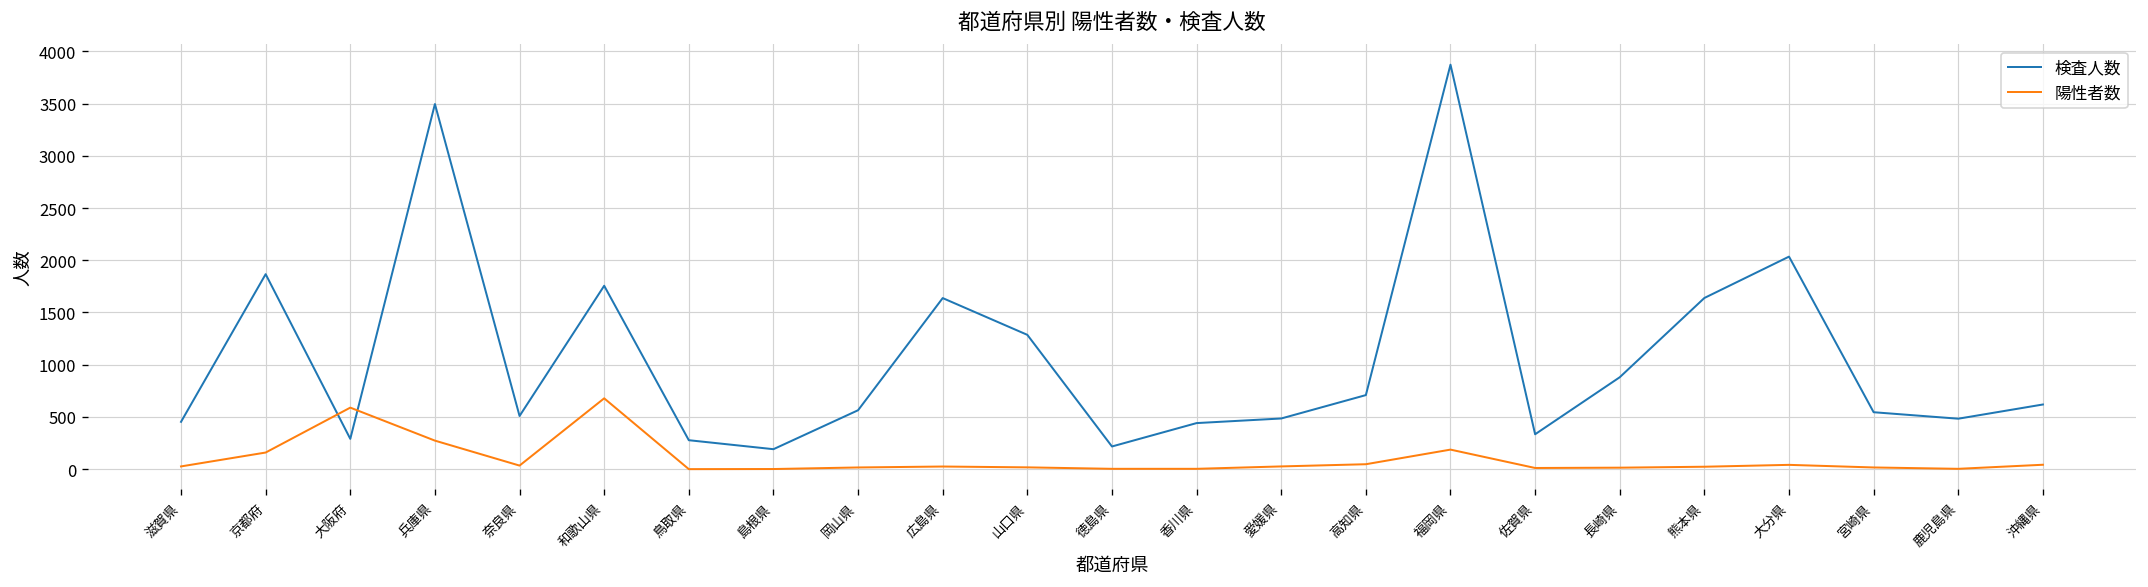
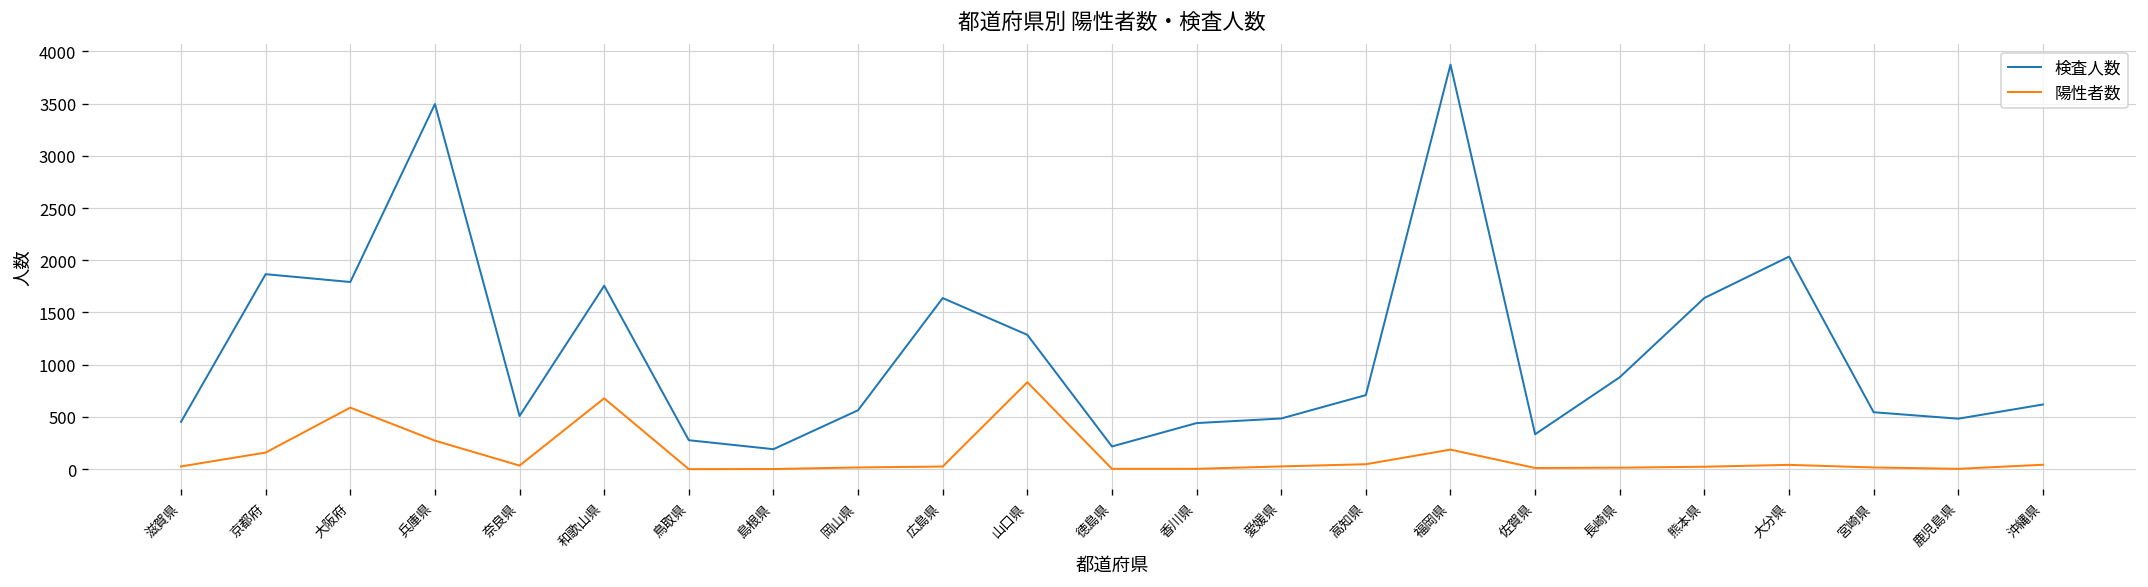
検査人数, 大阪府: 300 -> 1800
陽性者数, 山口県: 0 -> 800
